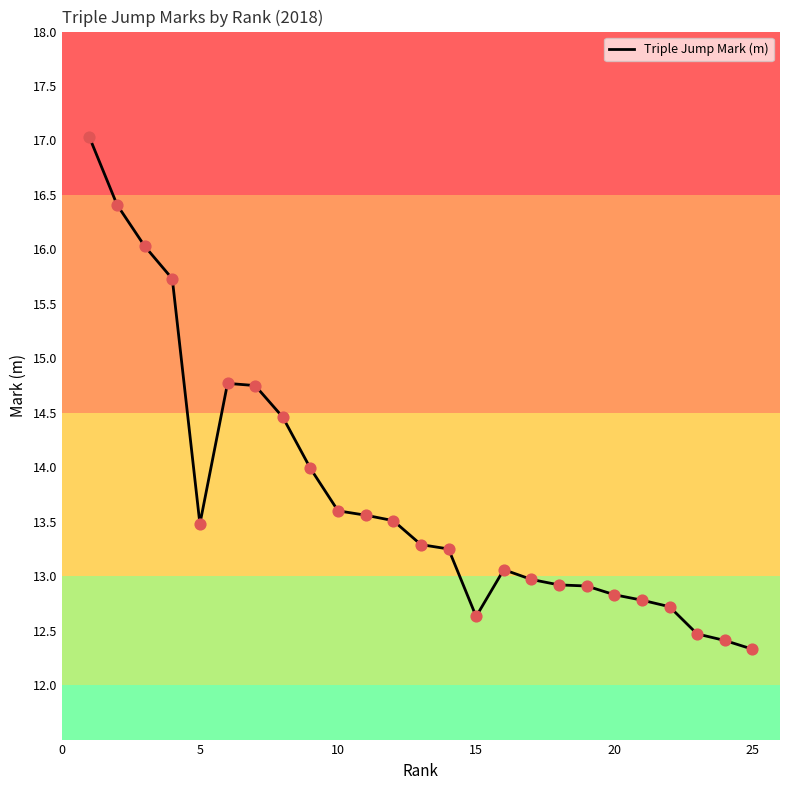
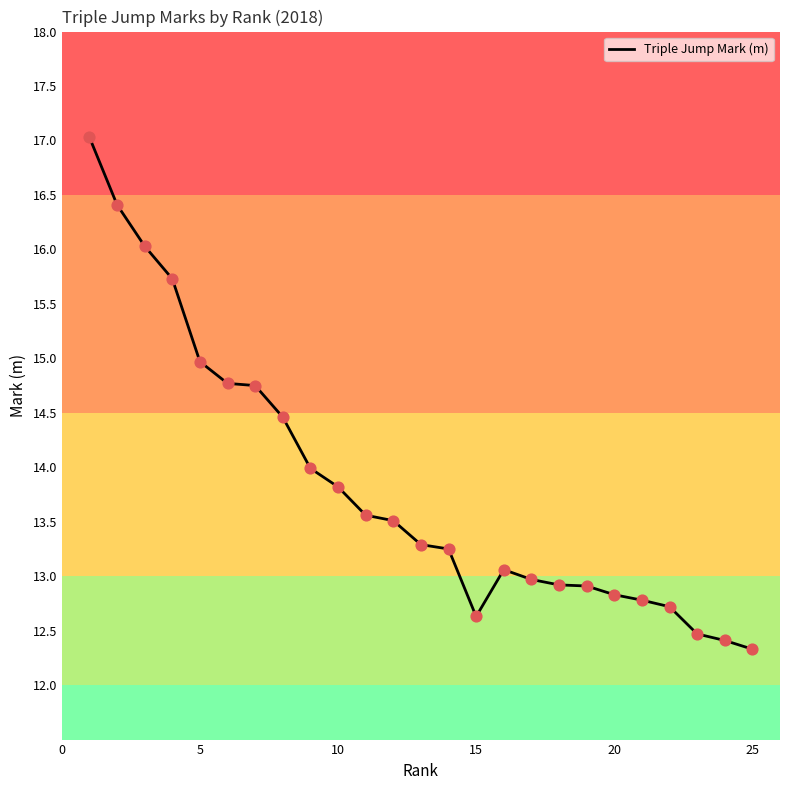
5: 13.48 -> 14.97
10: 13.60 -> 13.82
